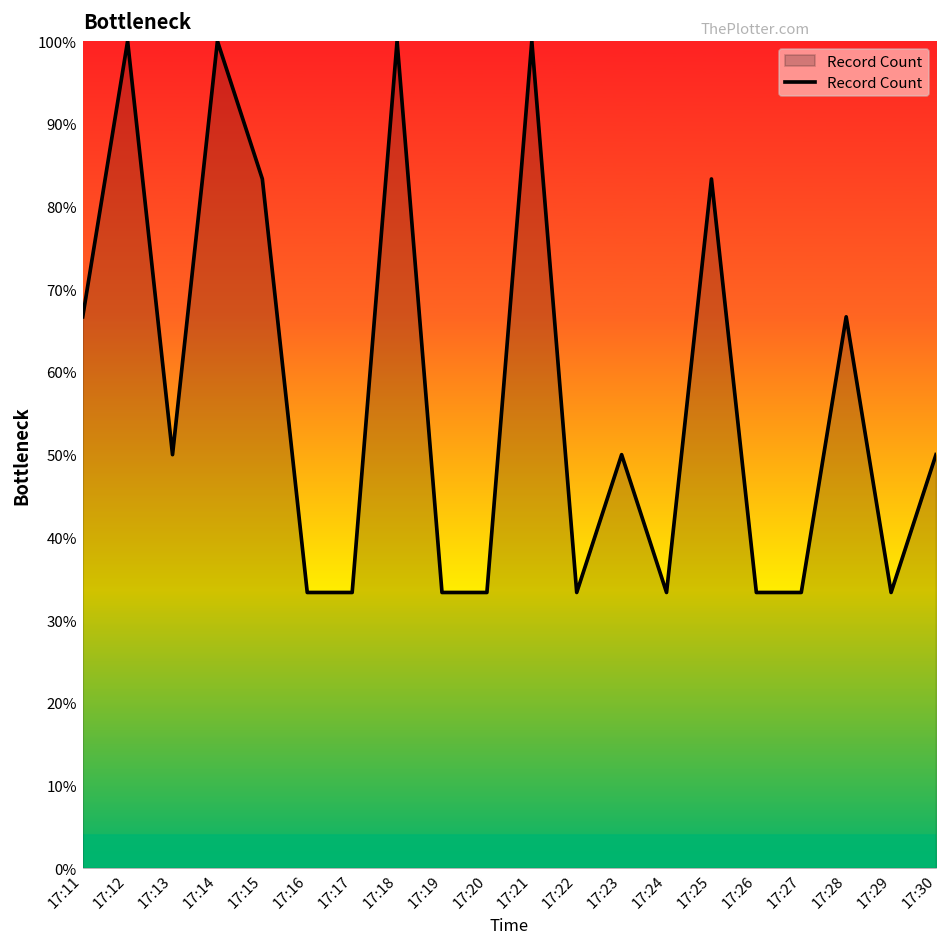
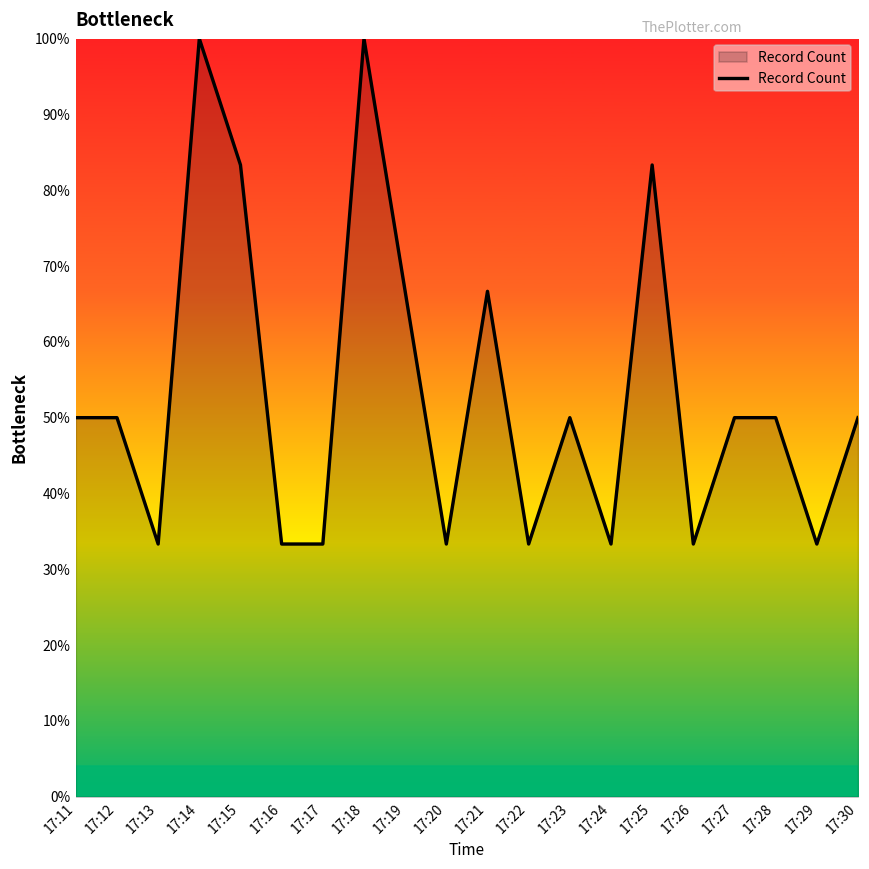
17:11: 67% -> 50%
17:12: 100% -> 50%
17:13: 50% -> 33%
17:19: 33% -> 67%
17:21: 100% -> 67%
17:27: 33% -> 50%
17:28: 67% -> 50%
